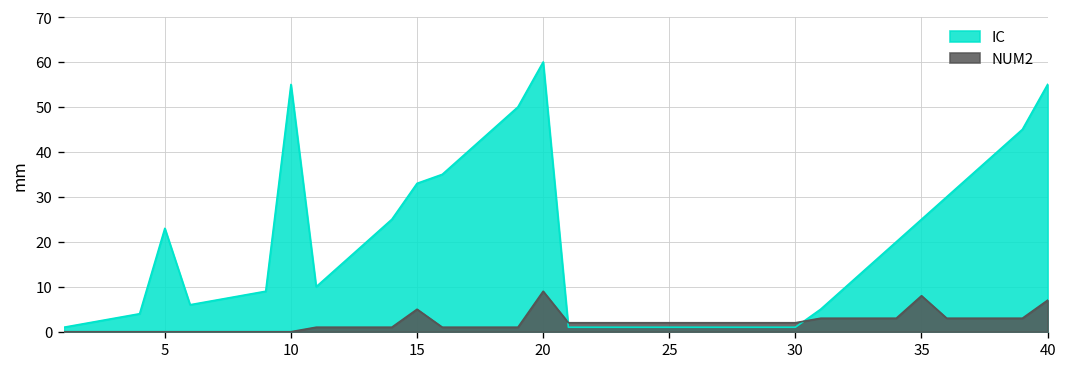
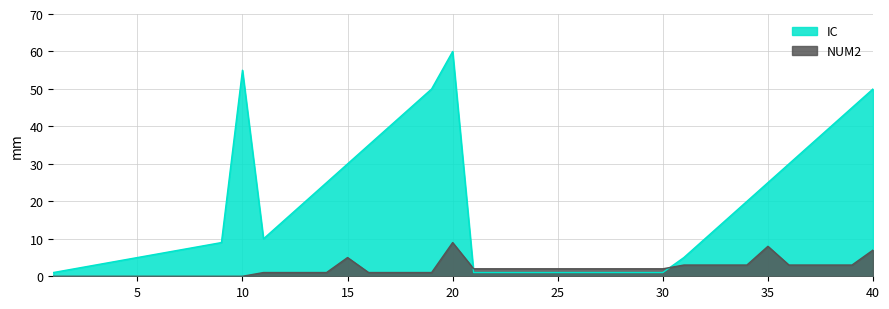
IC, 5: 23 -> 5
IC, 15: 33 -> 30
IC, 40: 55 -> 50
